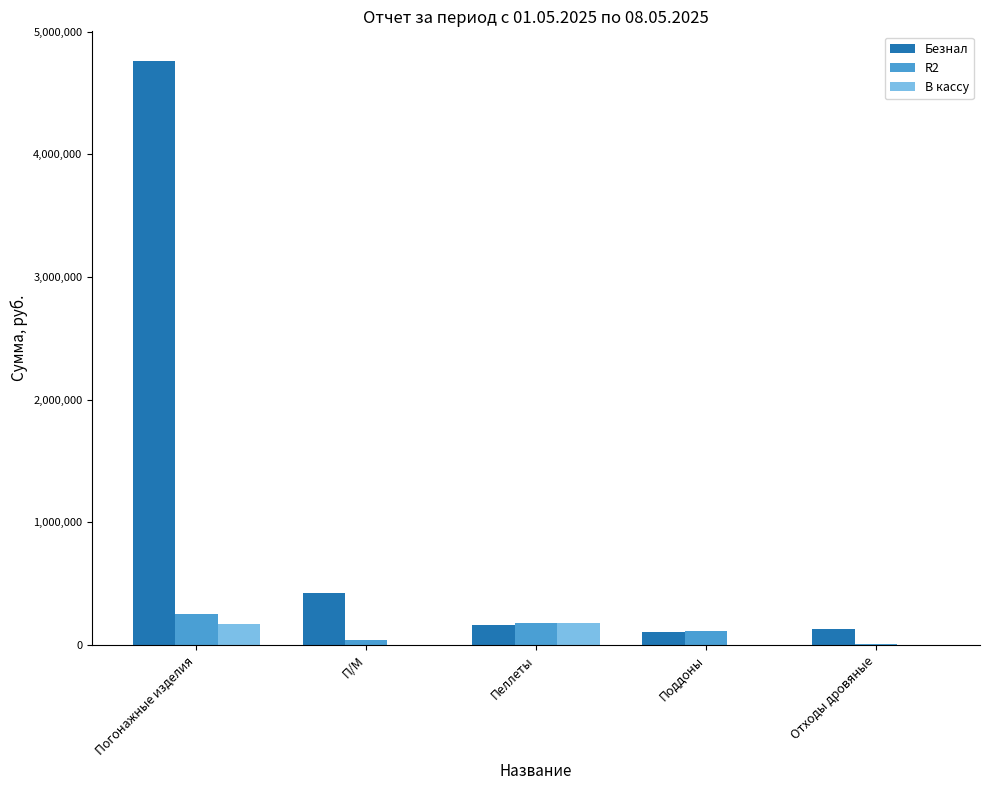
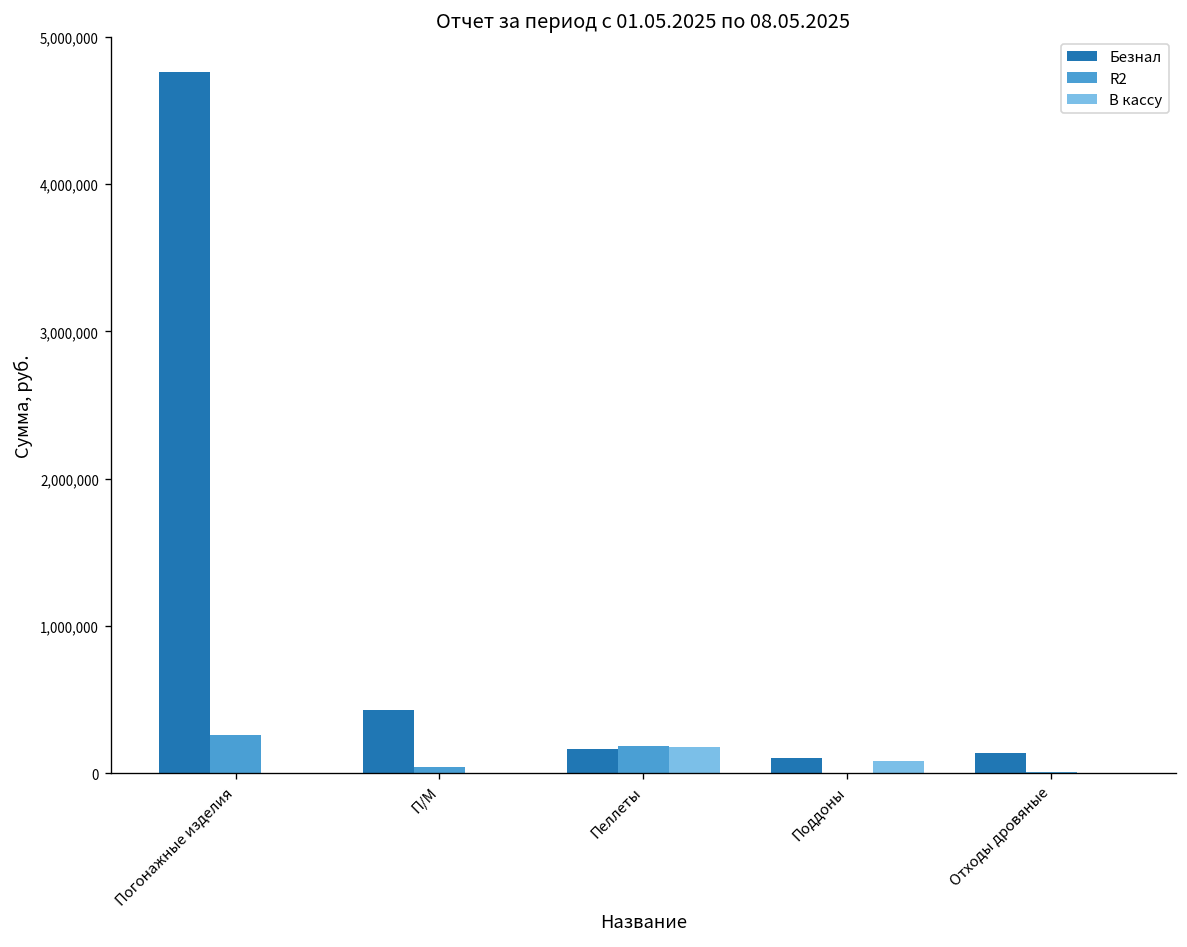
В кассу, Погонажные изделия: 170,000 -> 0
R2, Поддоны: 110,000 -> 0
В кассу, Поддоны: 0 -> 80,000
